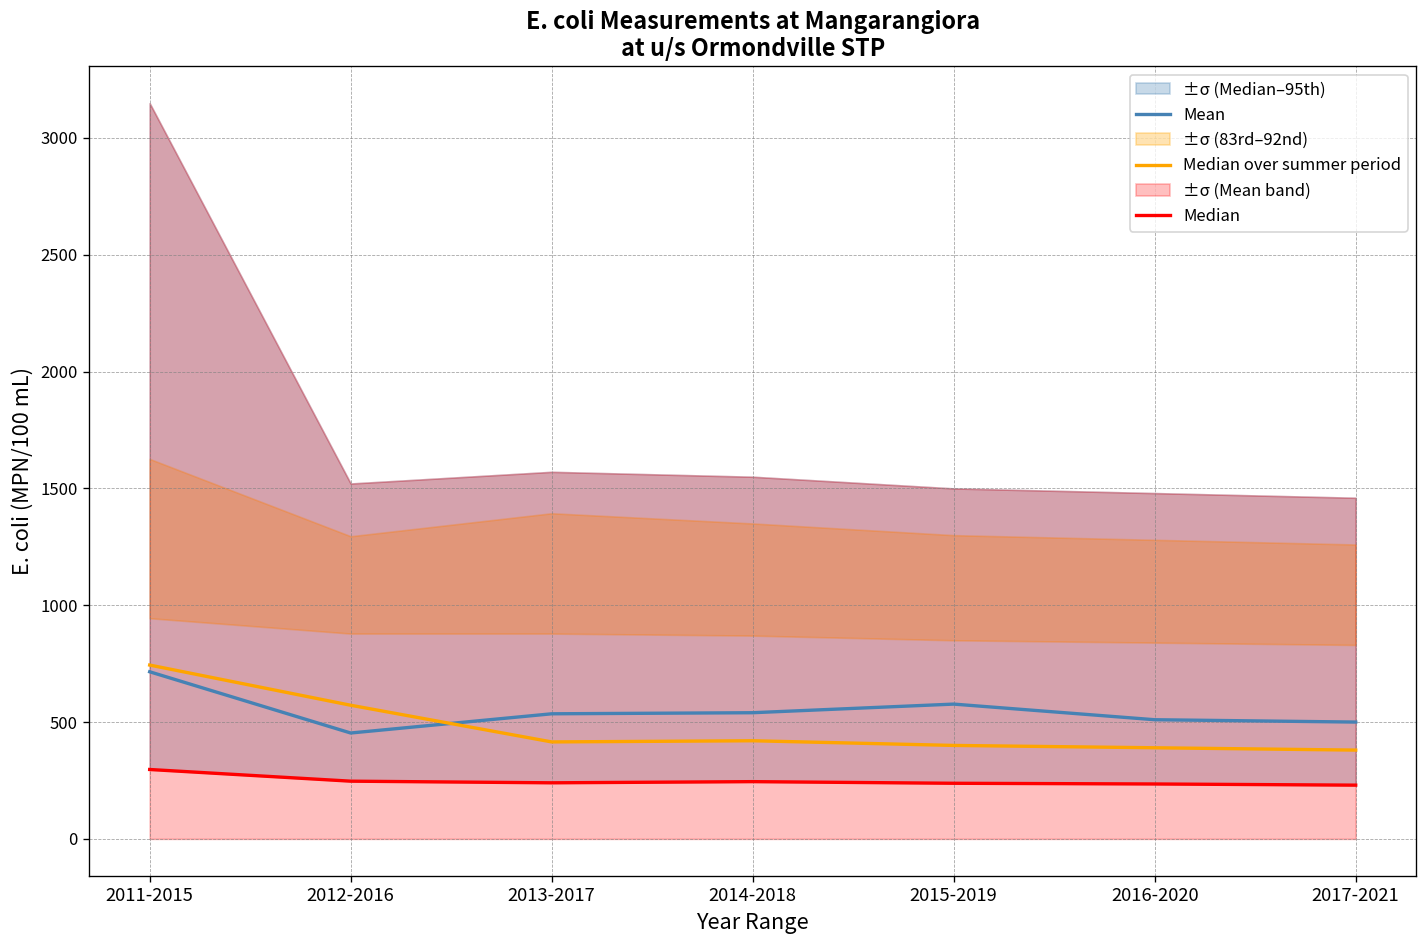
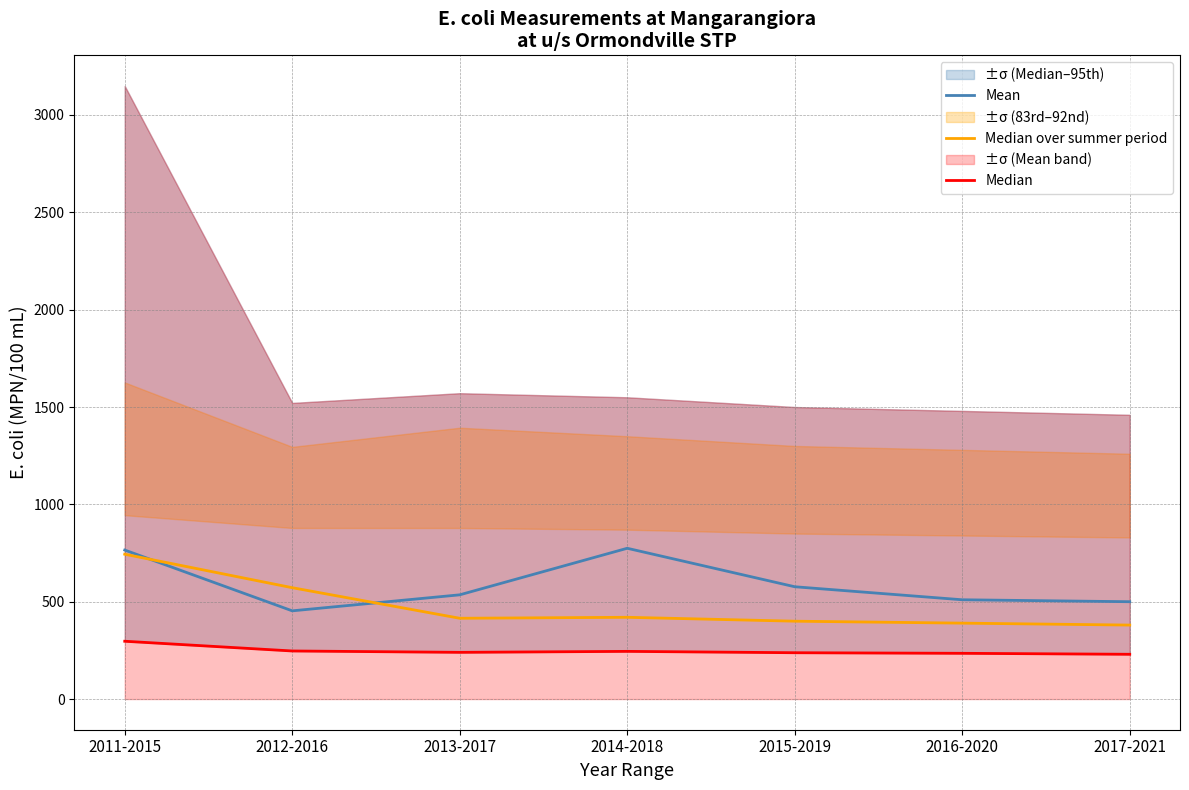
Mean, 2011-2015: 720 -> 770
Mean, 2014-2018: 540 -> 770
